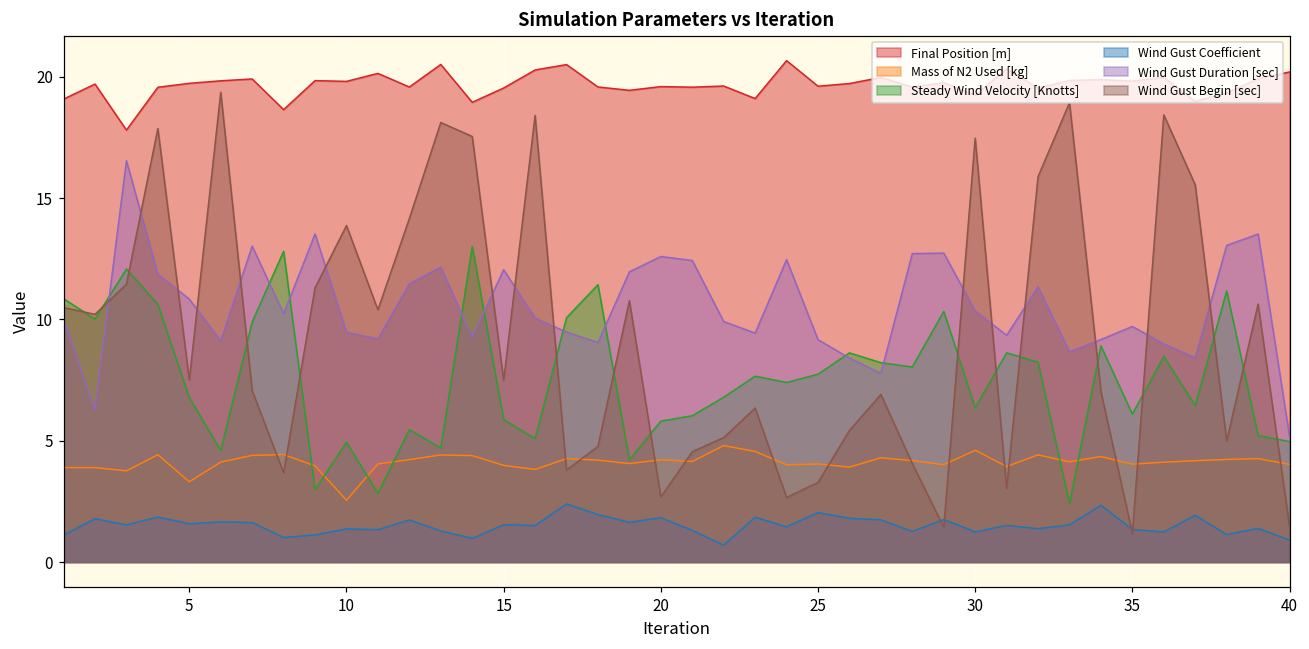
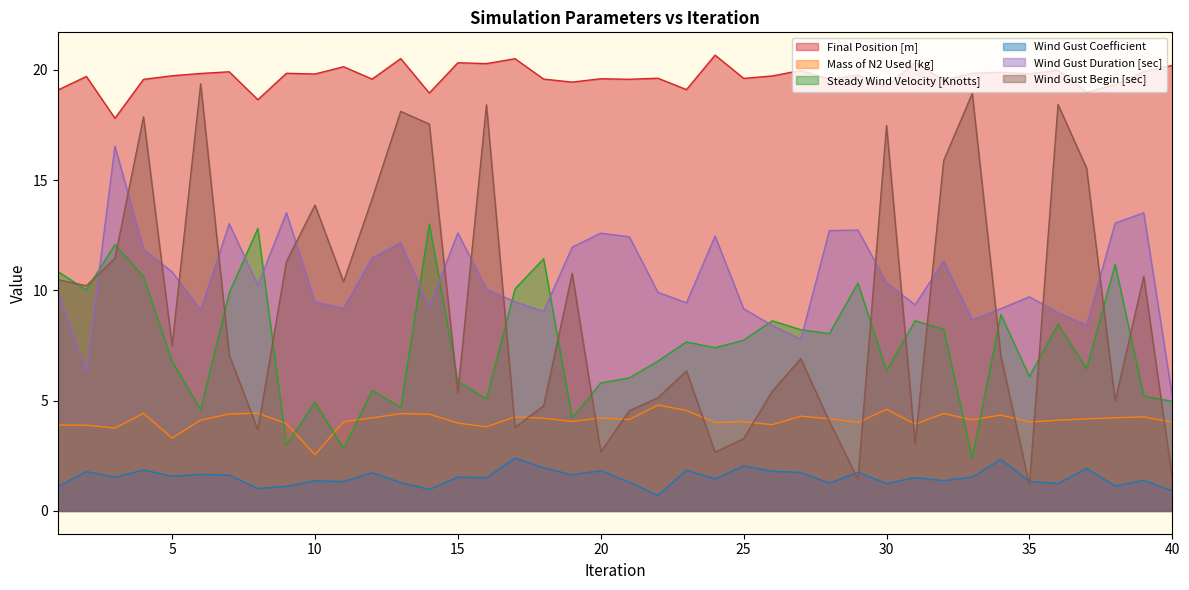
Final Position [m], 15: 19.5 -> 20.3
Wind Gust Duration [sec], 15: 12.0 -> 12.6
Wind Gust Begin [sec], 15: 7.5 -> 5.4
